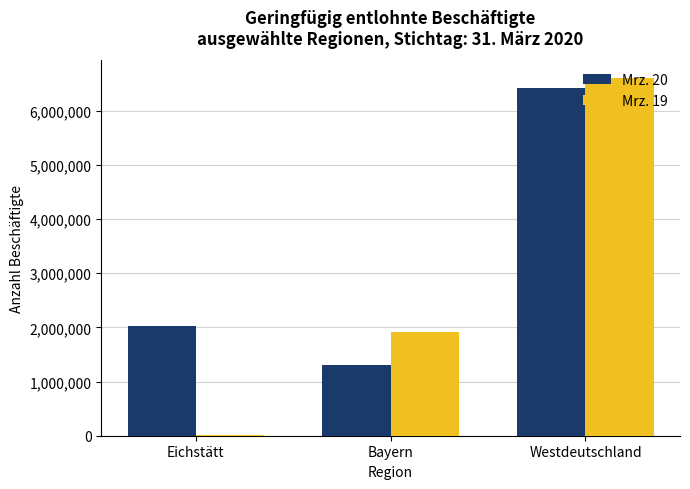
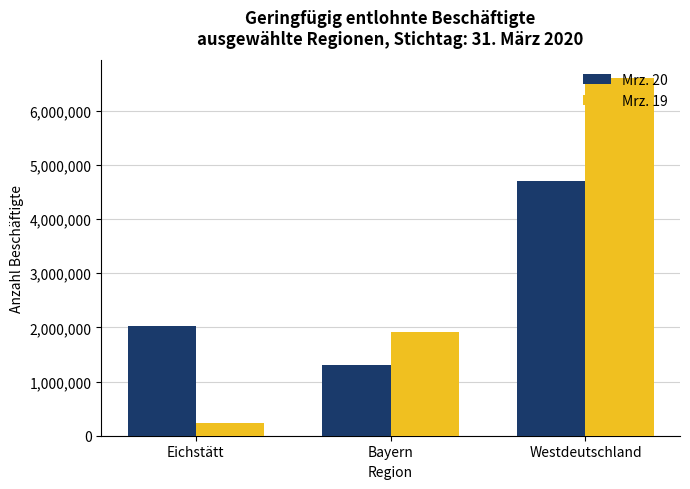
Mrz. 19, Eichstätt: 0 -> 200,000
Mrz. 20, Westdeutschland: 6,400,000 -> 4,700,000
